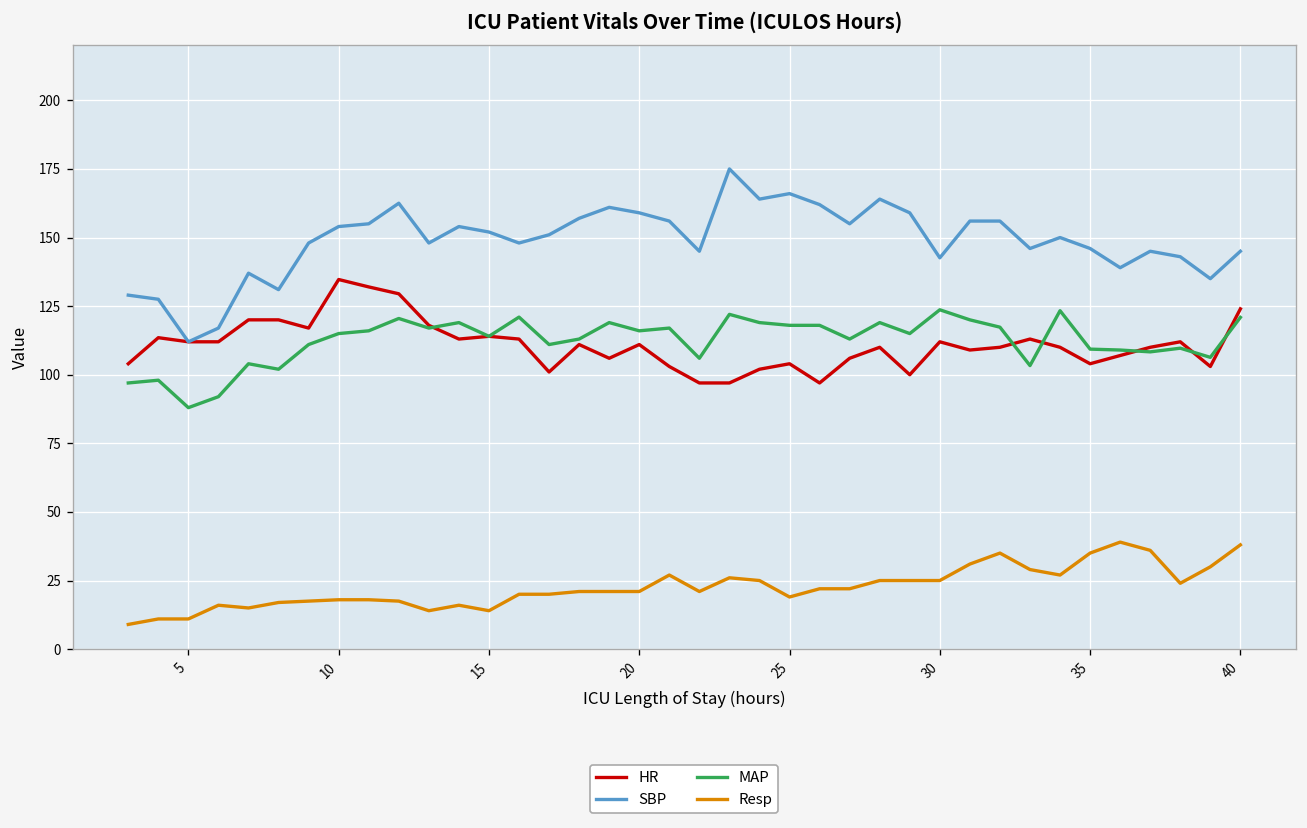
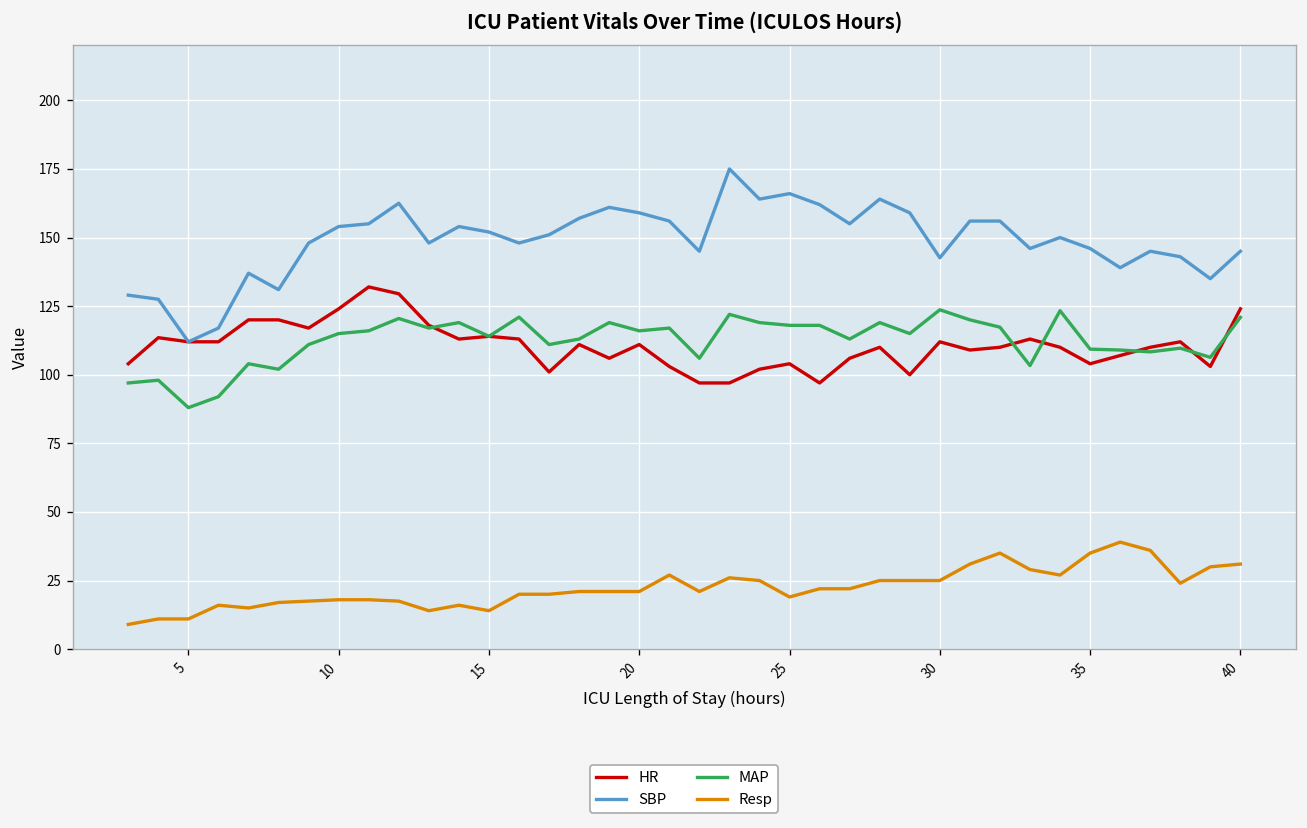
HR, 10: 135 -> 124
Resp, 40: 38 -> 31
